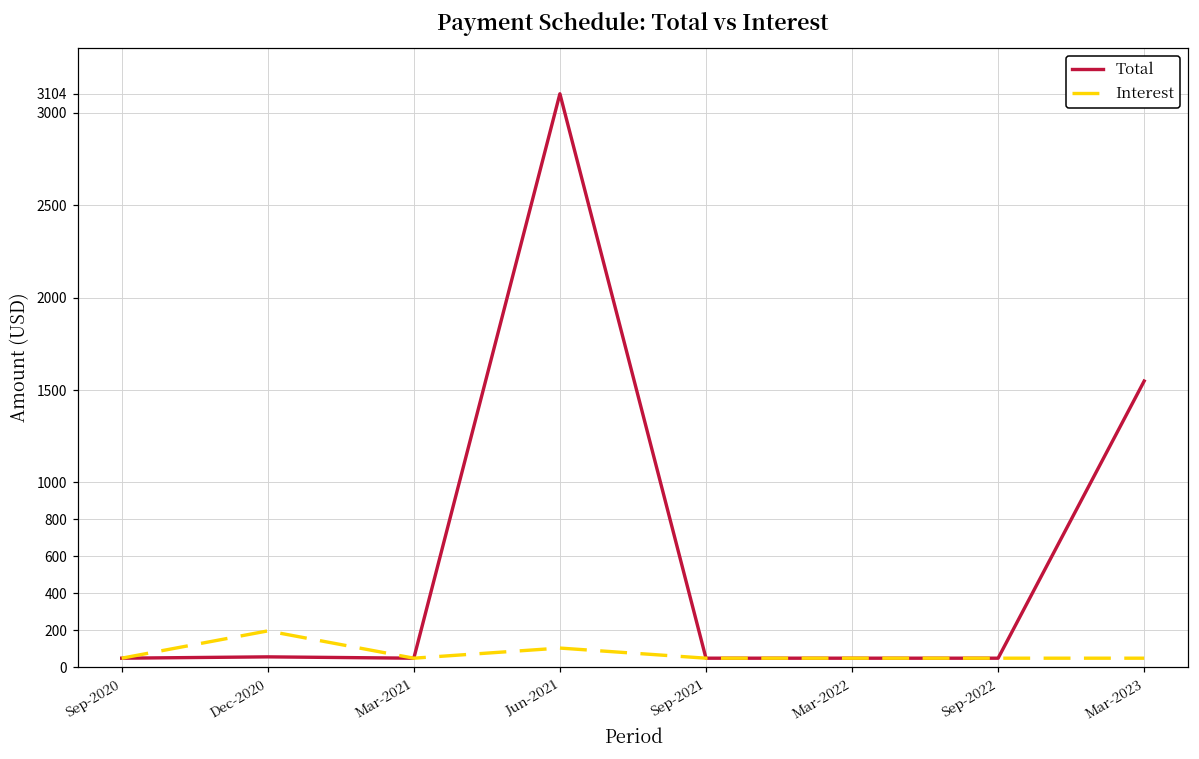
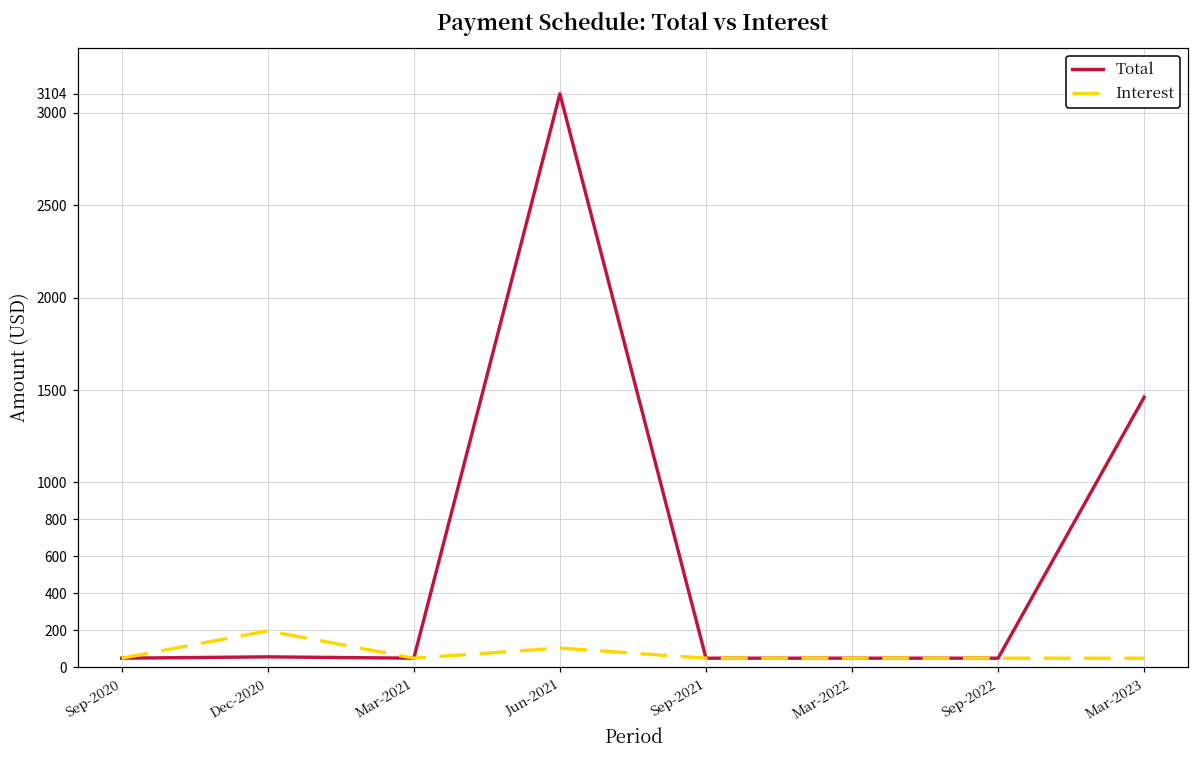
Total, Mar-2023: 1550 -> 1460
